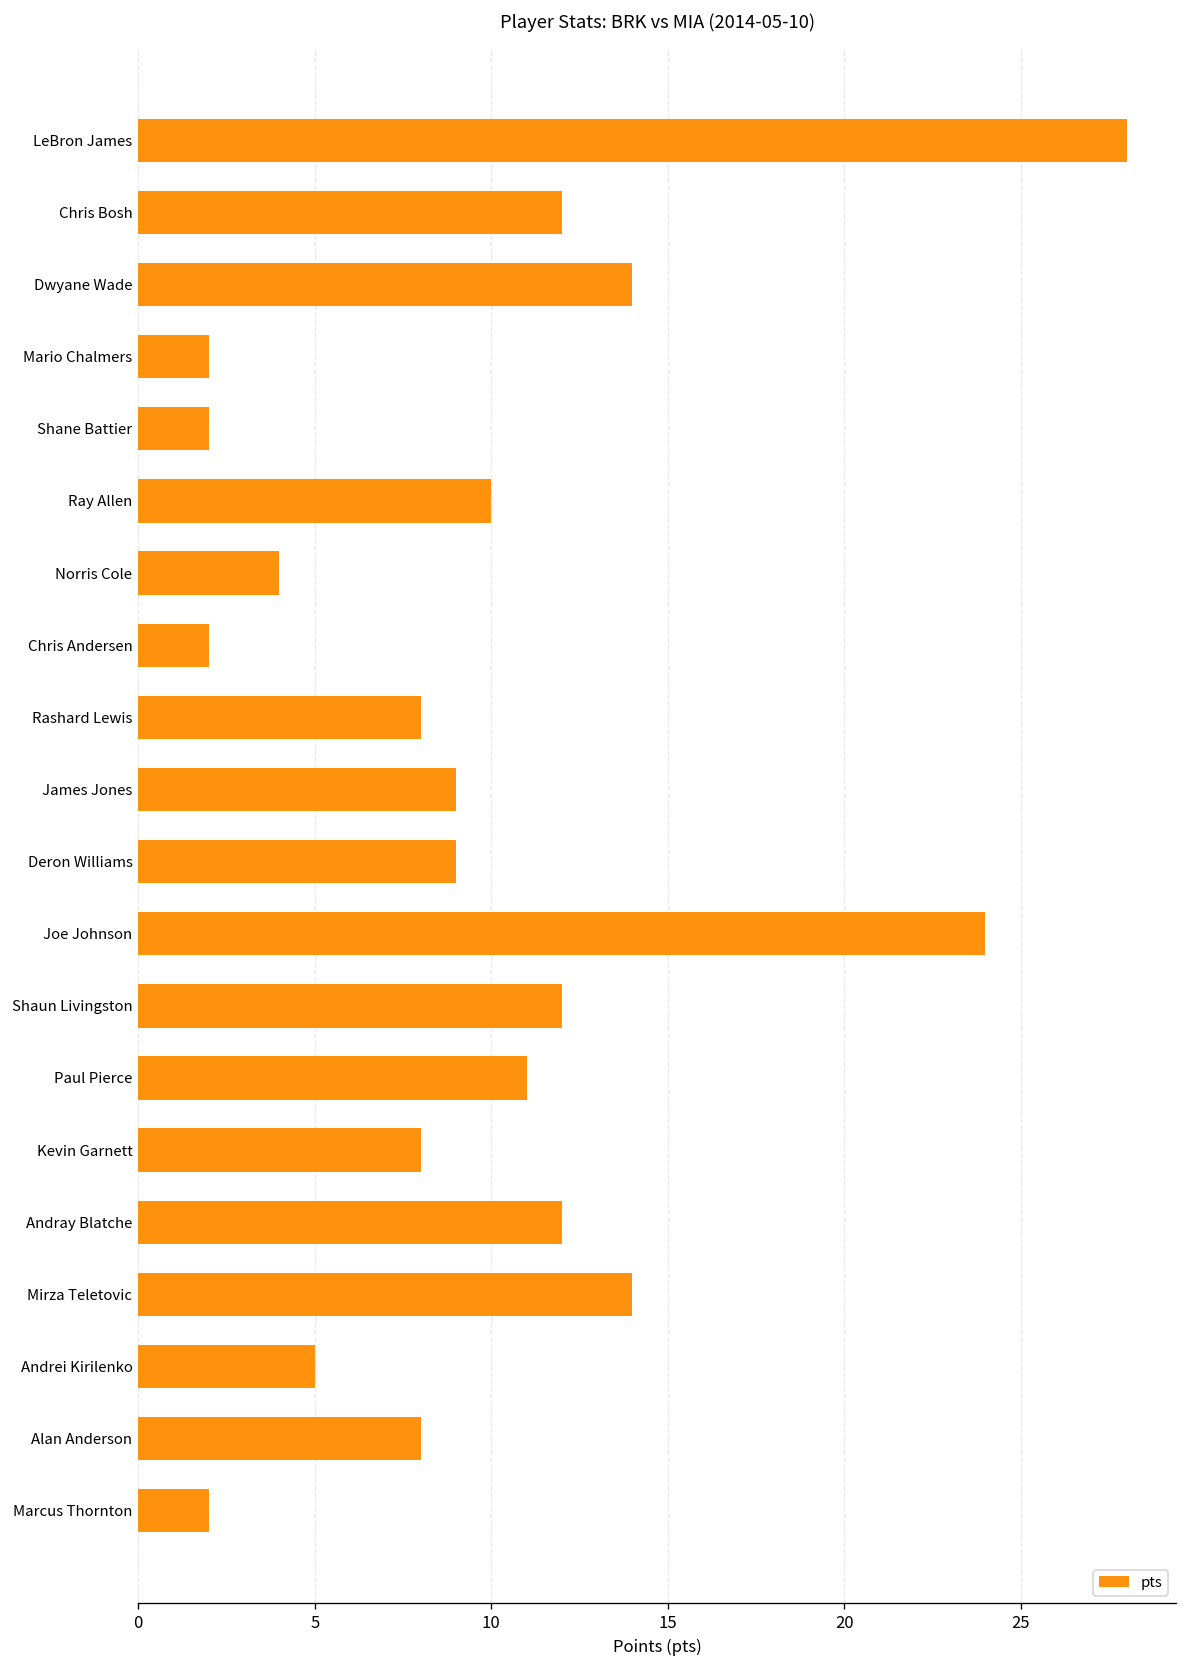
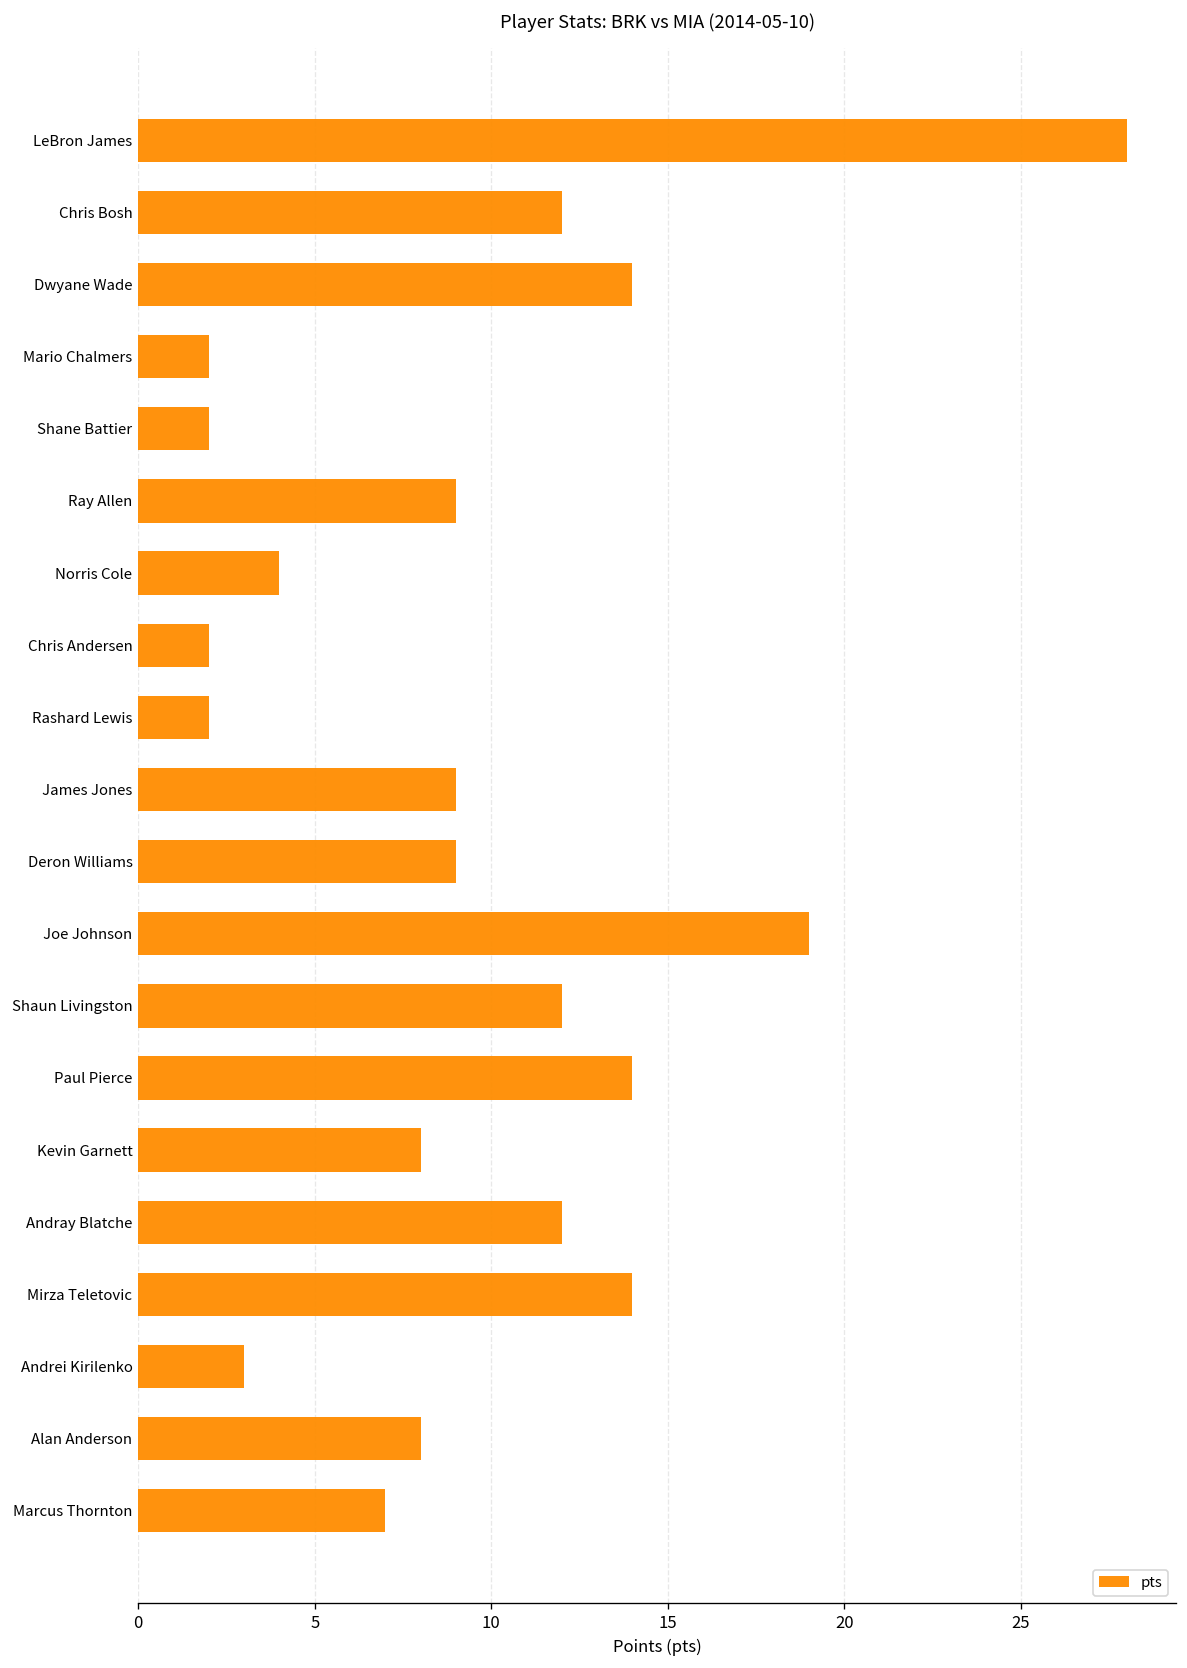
Ray Allen: 10 -> 9
Rashard Lewis: 8 -> 2
Joe Johnson: 24 -> 19
Paul Pierce: 11 -> 14
Andrei Kirilenko: 5 -> 3
Marcus Thornton: 2 -> 7
